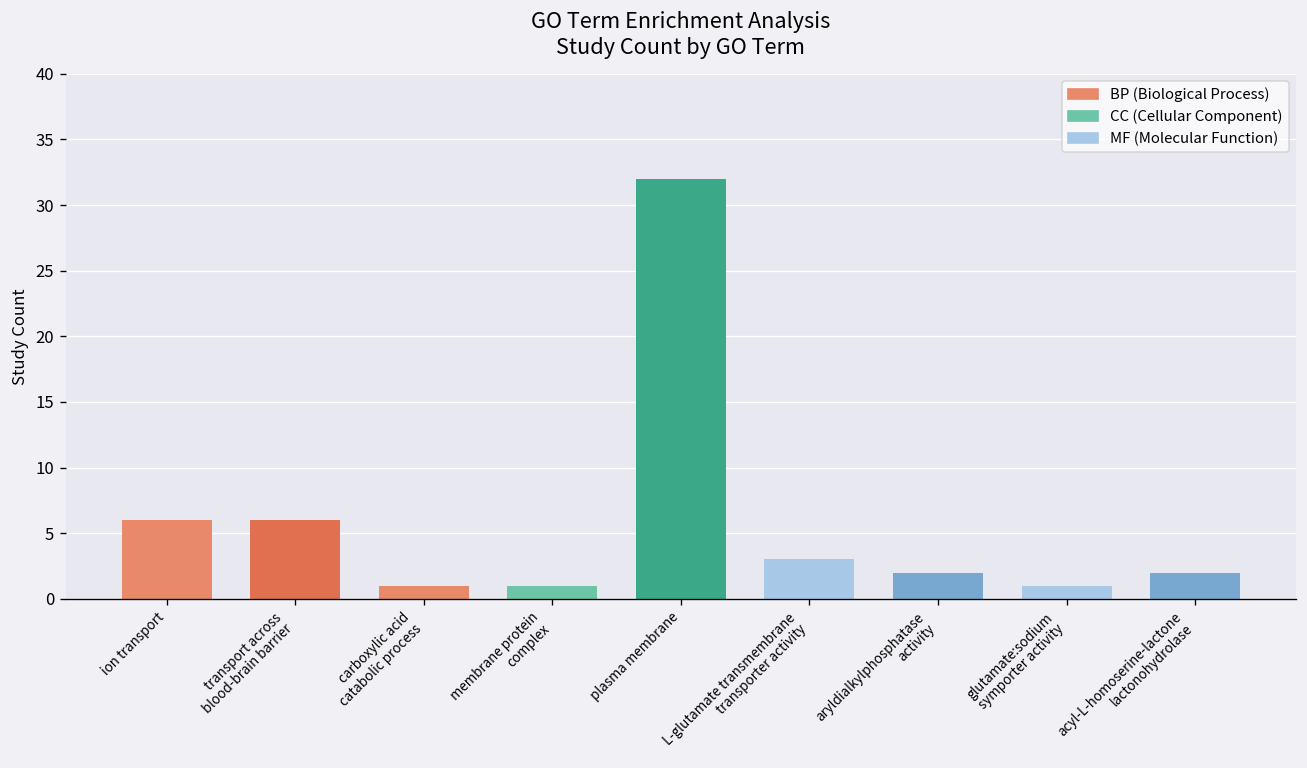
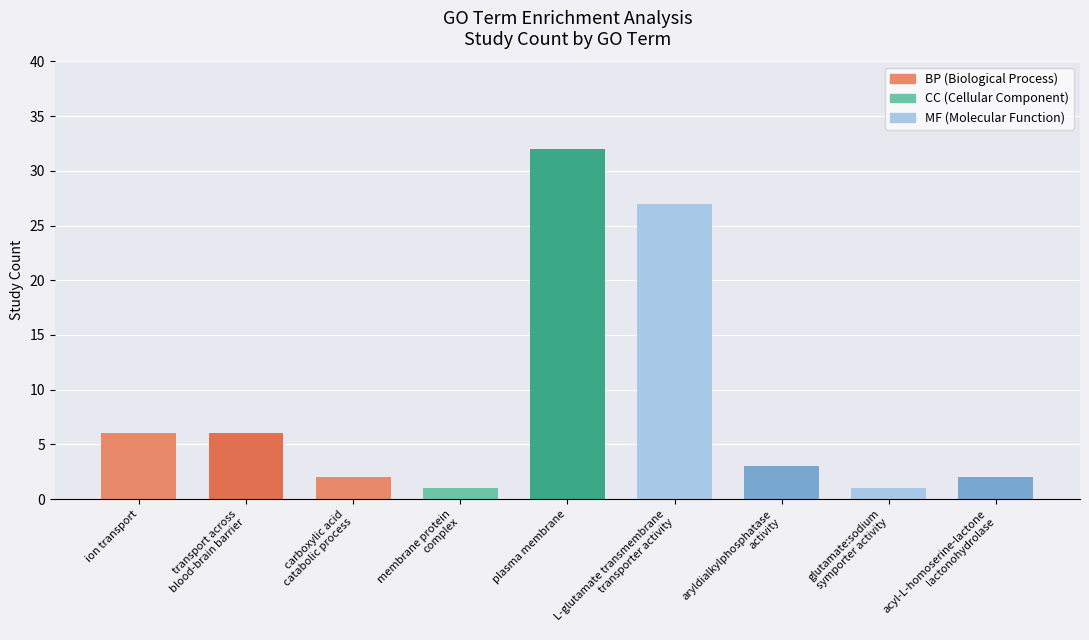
carboxylic acid catabolic process: 1 -> 2
L-glutamate transmembrane transporter activity: 3 -> 27
aryldialkylphosphatase activity: 2 -> 3
